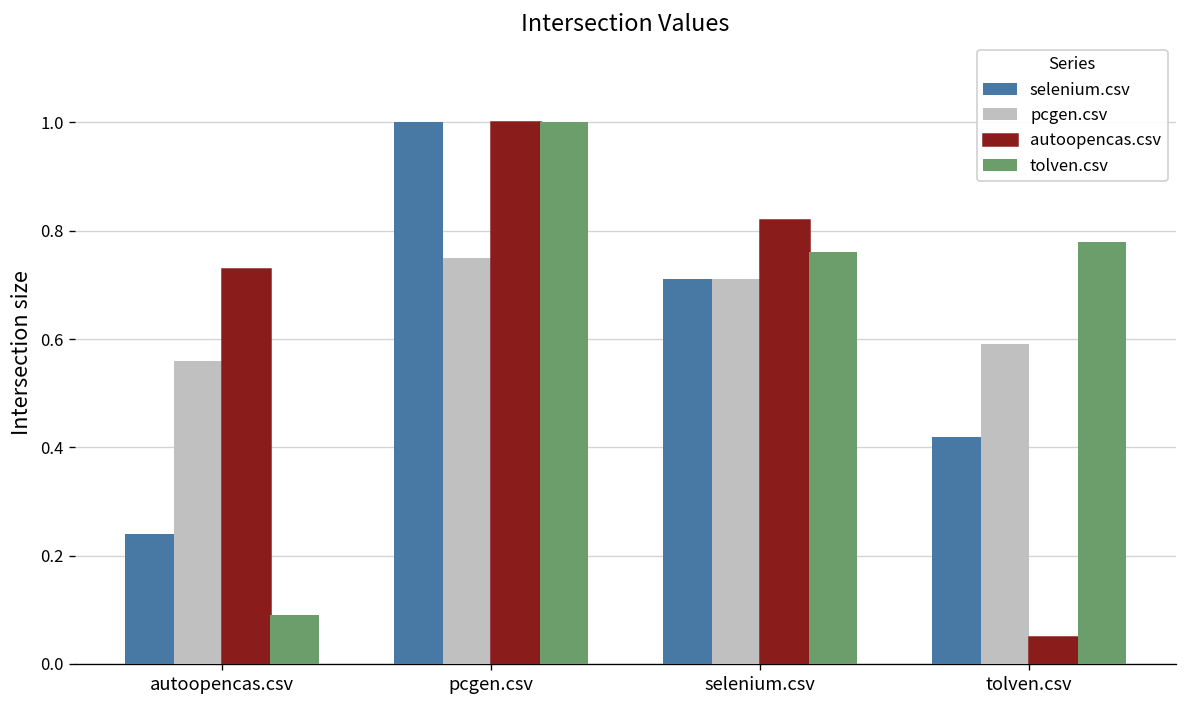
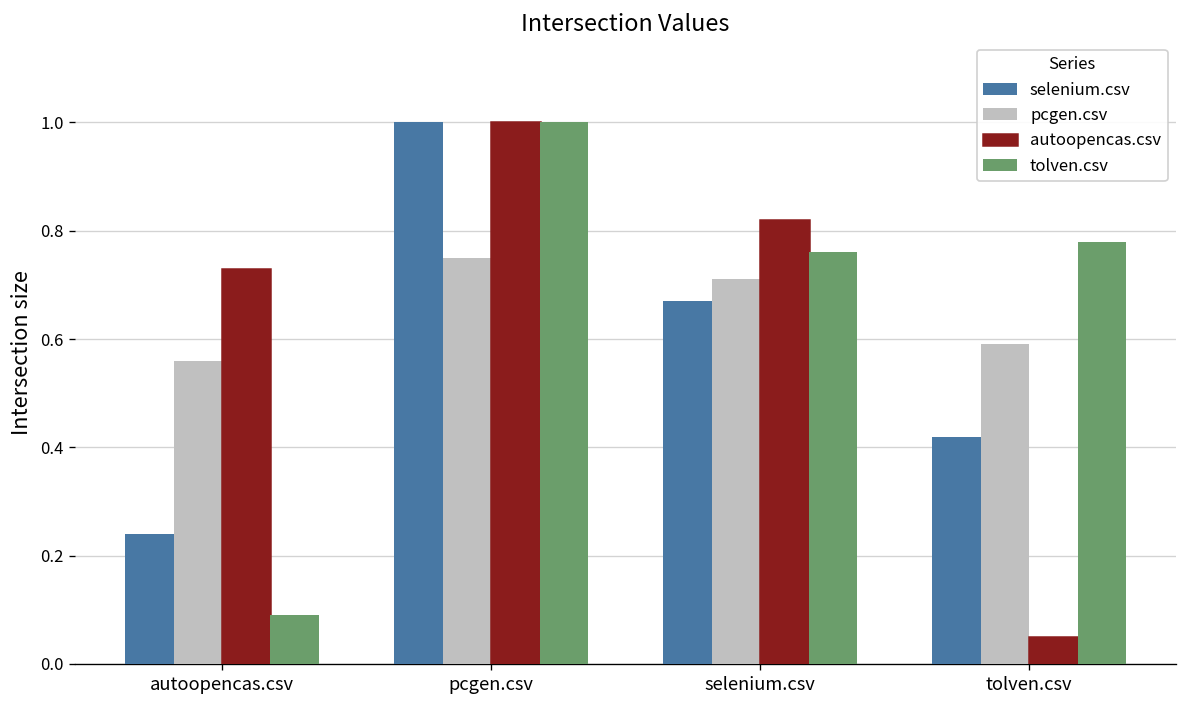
selenium.csv, selenium.csv: 0.71 -> 0.67
